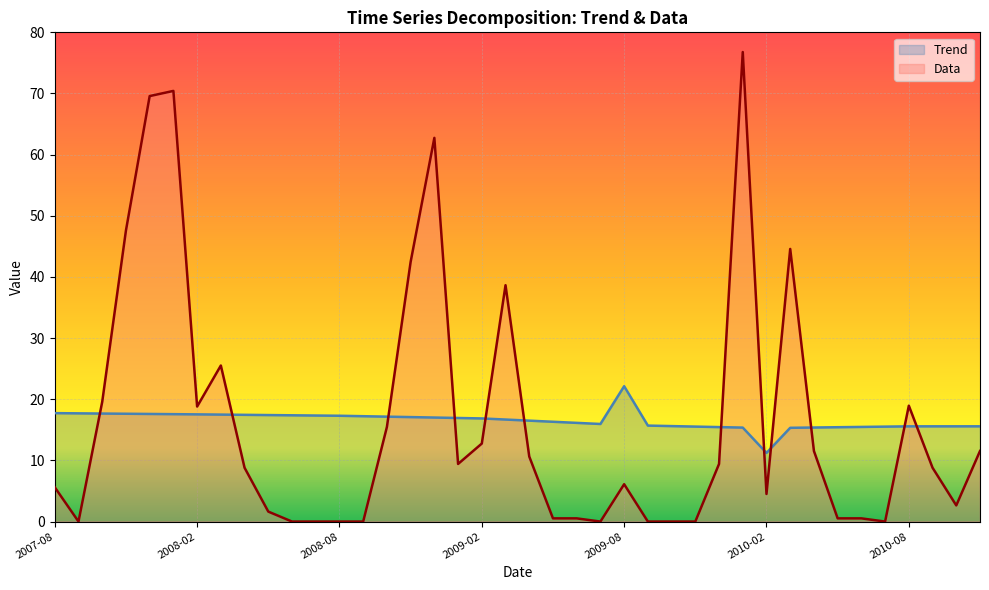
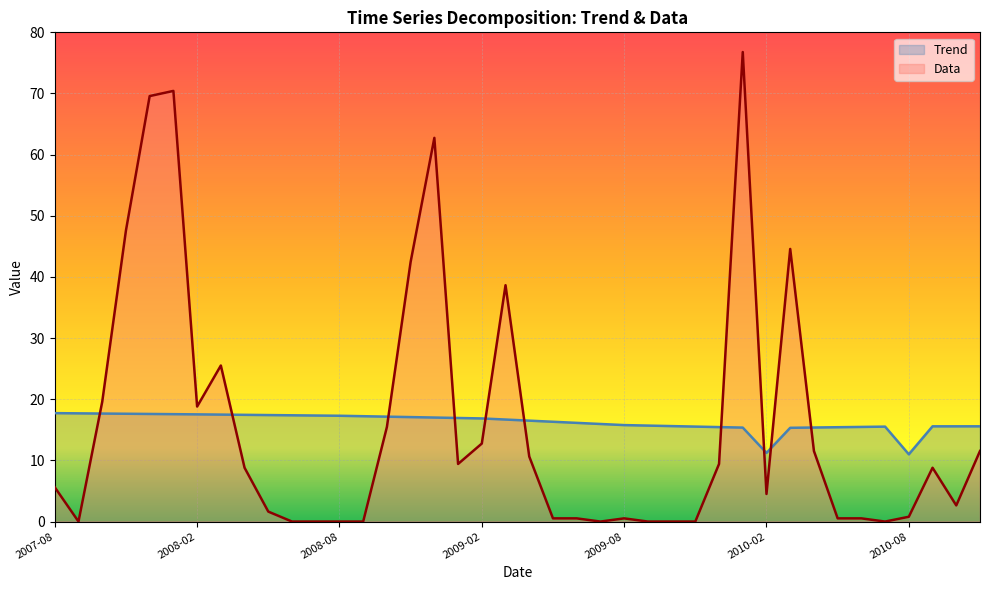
Trend, 2009-08: 22 -> 16
Data, 2009-08: 6 -> 1
Trend, 2010-08: 16 -> 11
Data, 2010-08: 19 -> 1
